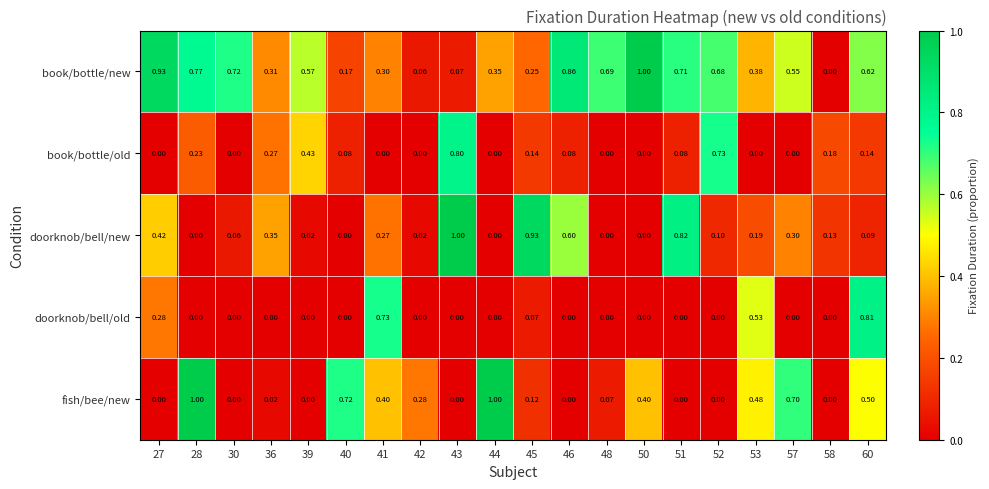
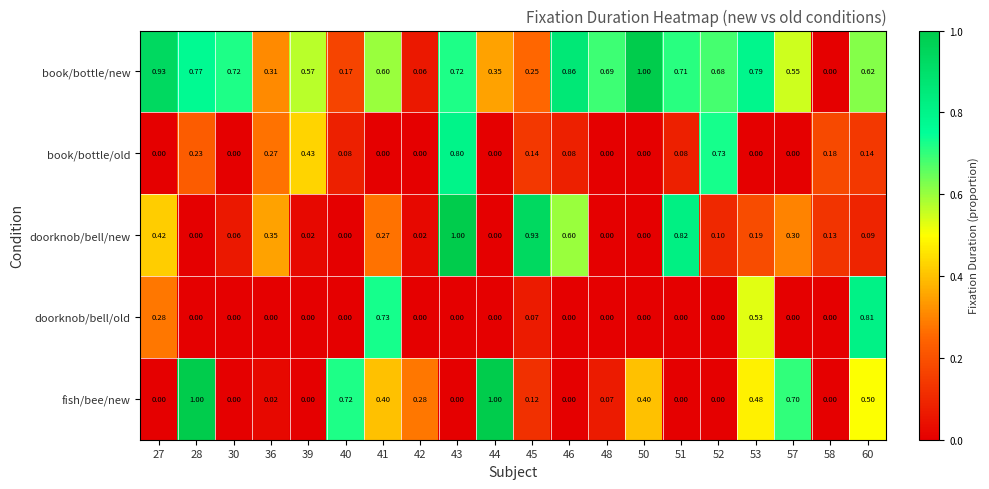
book/bottle/new, 41: 0.30 -> 0.60
book/bottle/new, 43: 0.07 -> 0.72
book/bottle/new, 53: 0.38 -> 0.79
